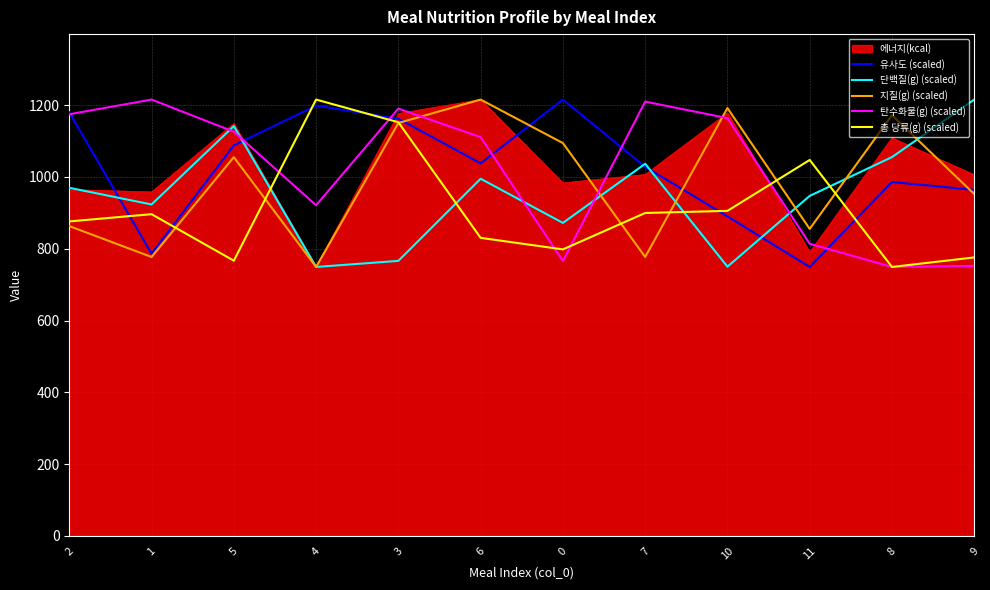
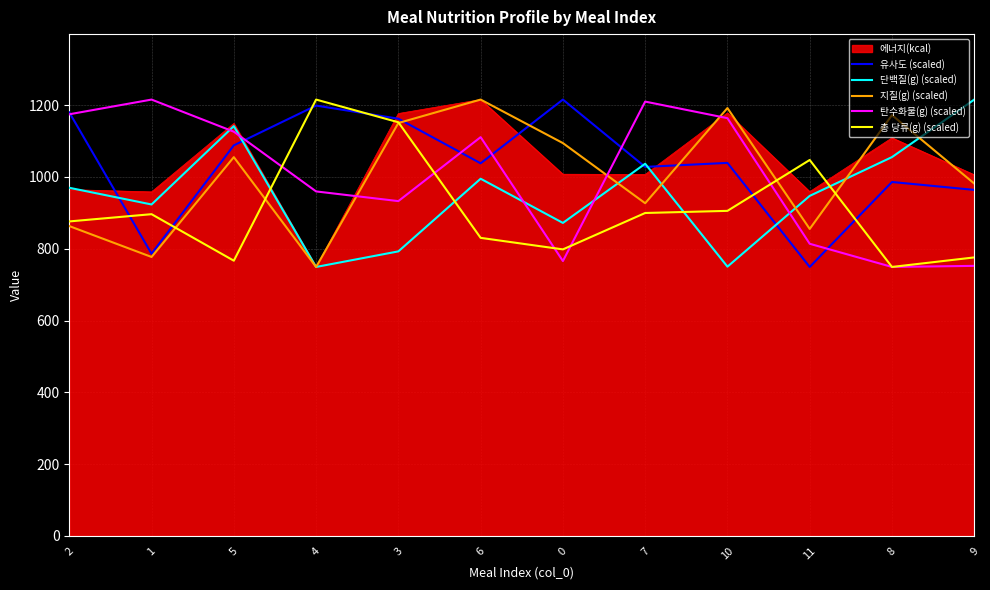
탄수화물(g) (scaled), 4: 920 -> 960
단백질(g) (scaled), 3: 770 -> 790
탄수화물(g) (scaled), 3: 1190 -> 930
에너지(kcal), 0: 980 -> 1010
지질(g) (scaled), 7: 780 -> 930
유사도 (scaled), 10: 890 -> 1040
에너지(kcal), 11: 790 -> 960
지질(g) (scaled), 9: 950 -> 980
